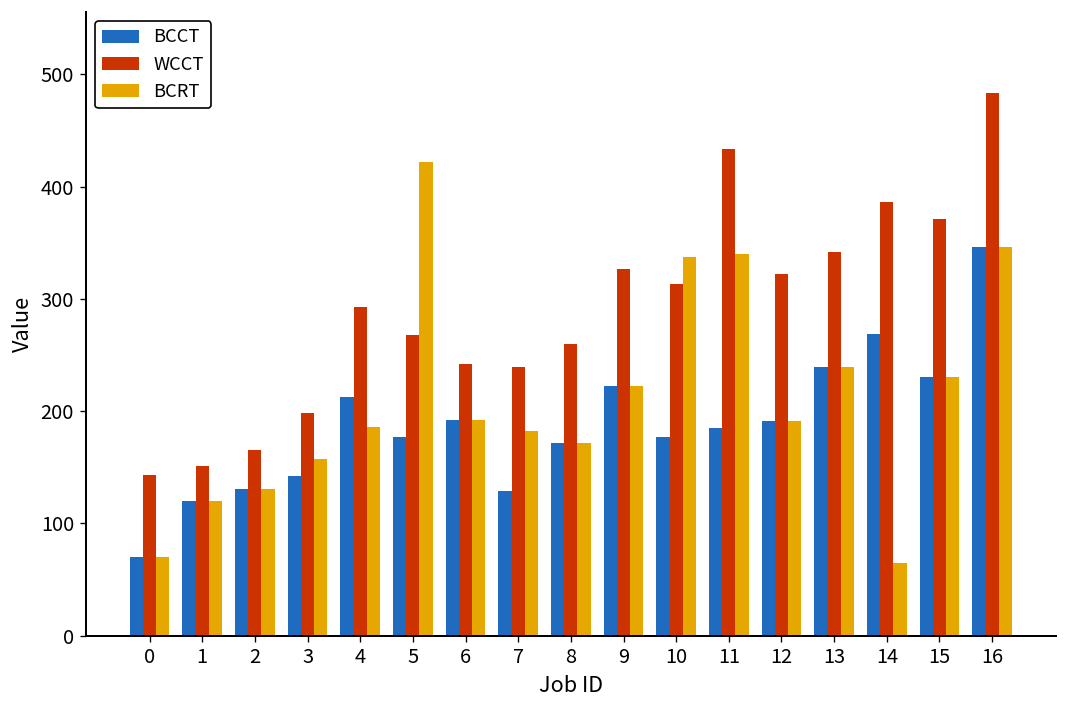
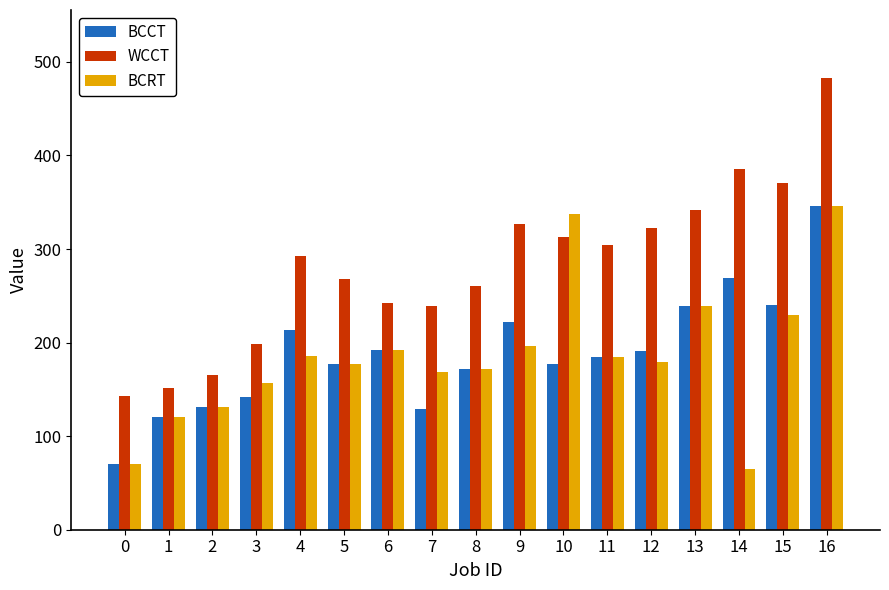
BCRT, 5: 420 -> 180
BCRT, 7: 180 -> 170
BCRT, 9: 220 -> 200
WCCT, 11: 430 -> 300
BCRT, 11: 340 -> 190
BCRT, 12: 190 -> 180
BCCT, 15: 230 -> 240
